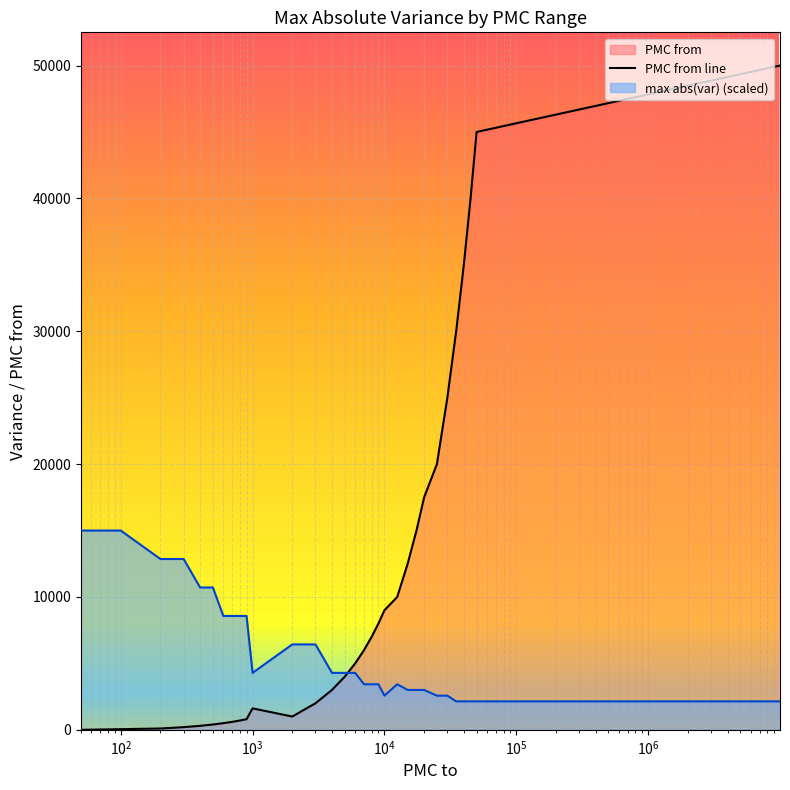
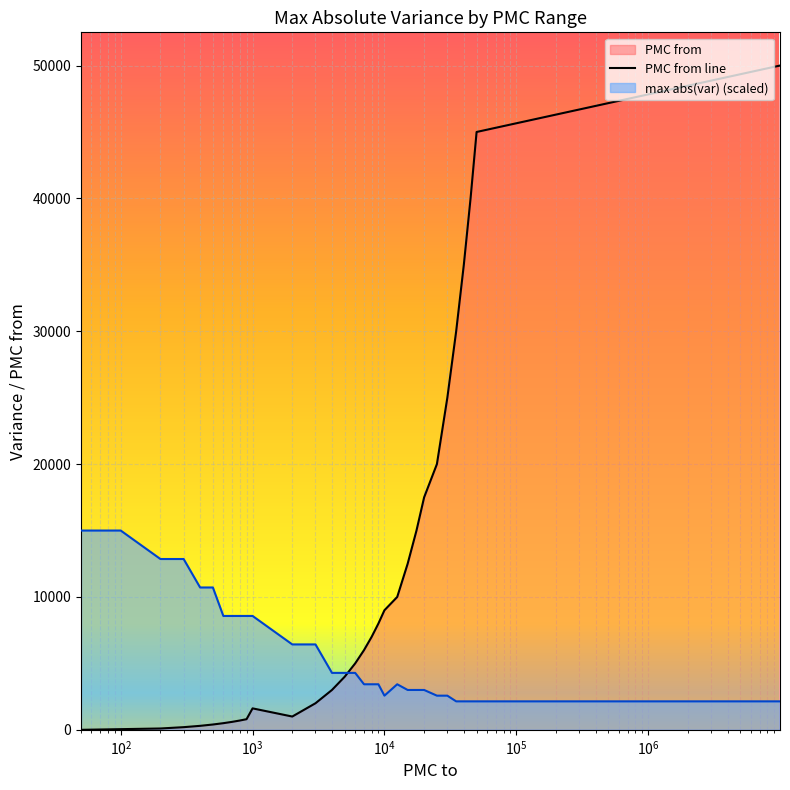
max abs(var) (scaled), 10^3: 4300 -> 8600
